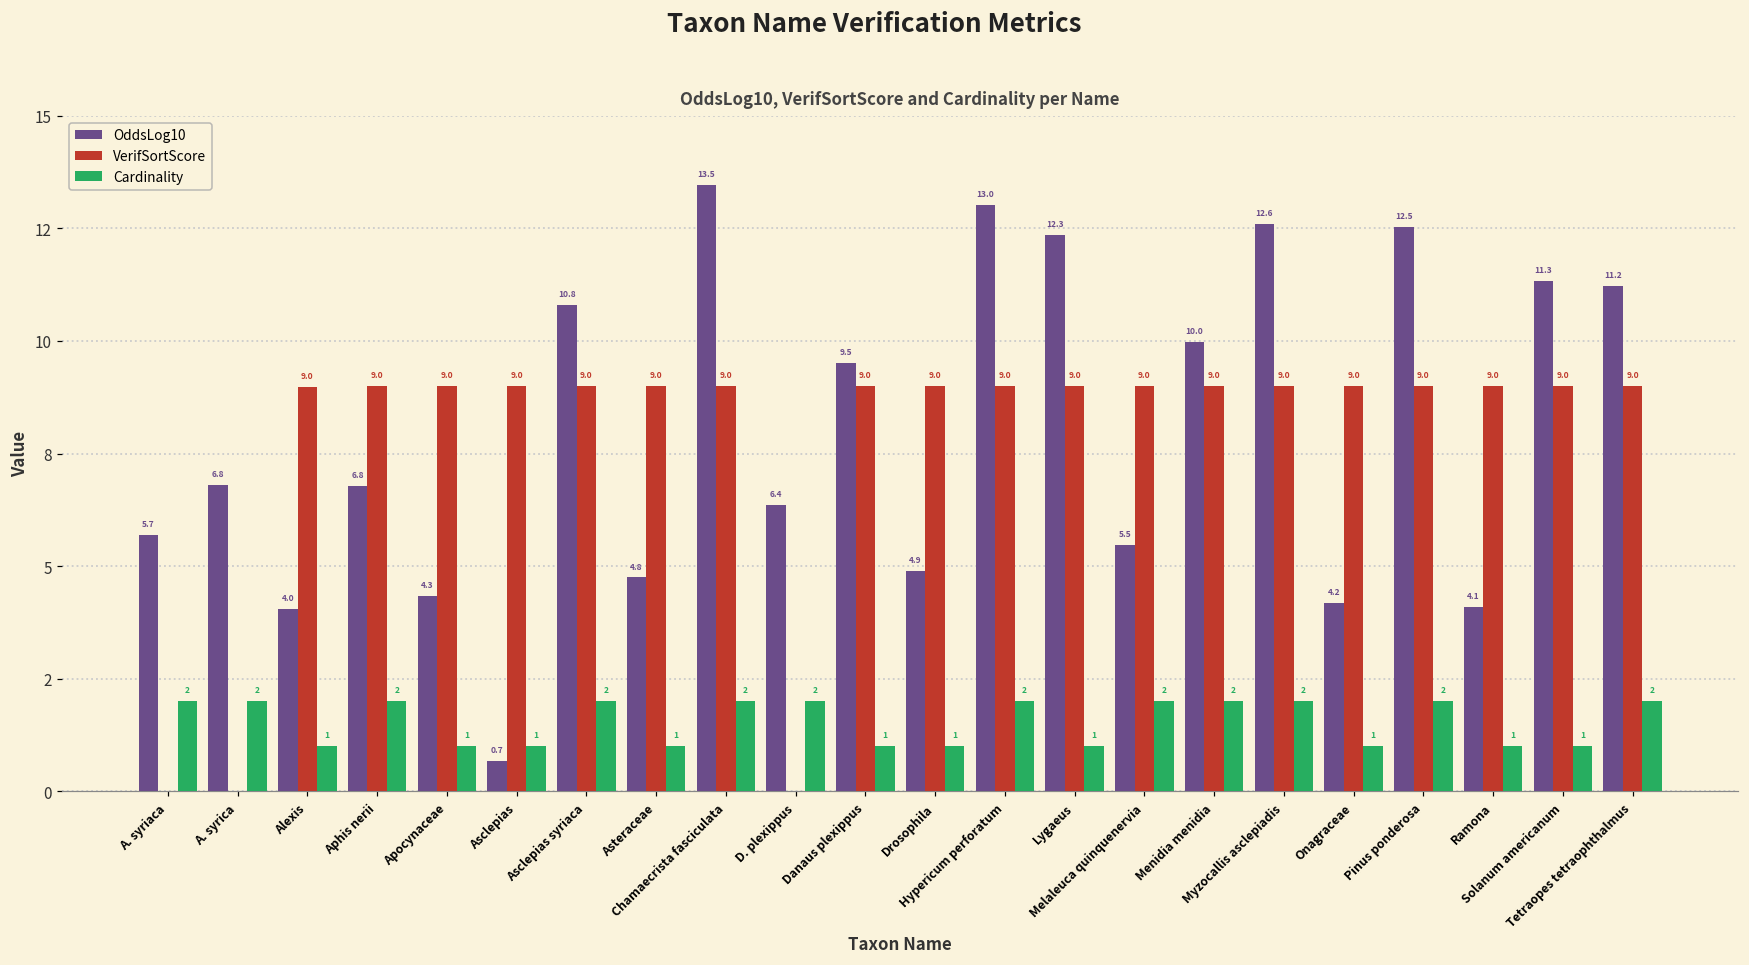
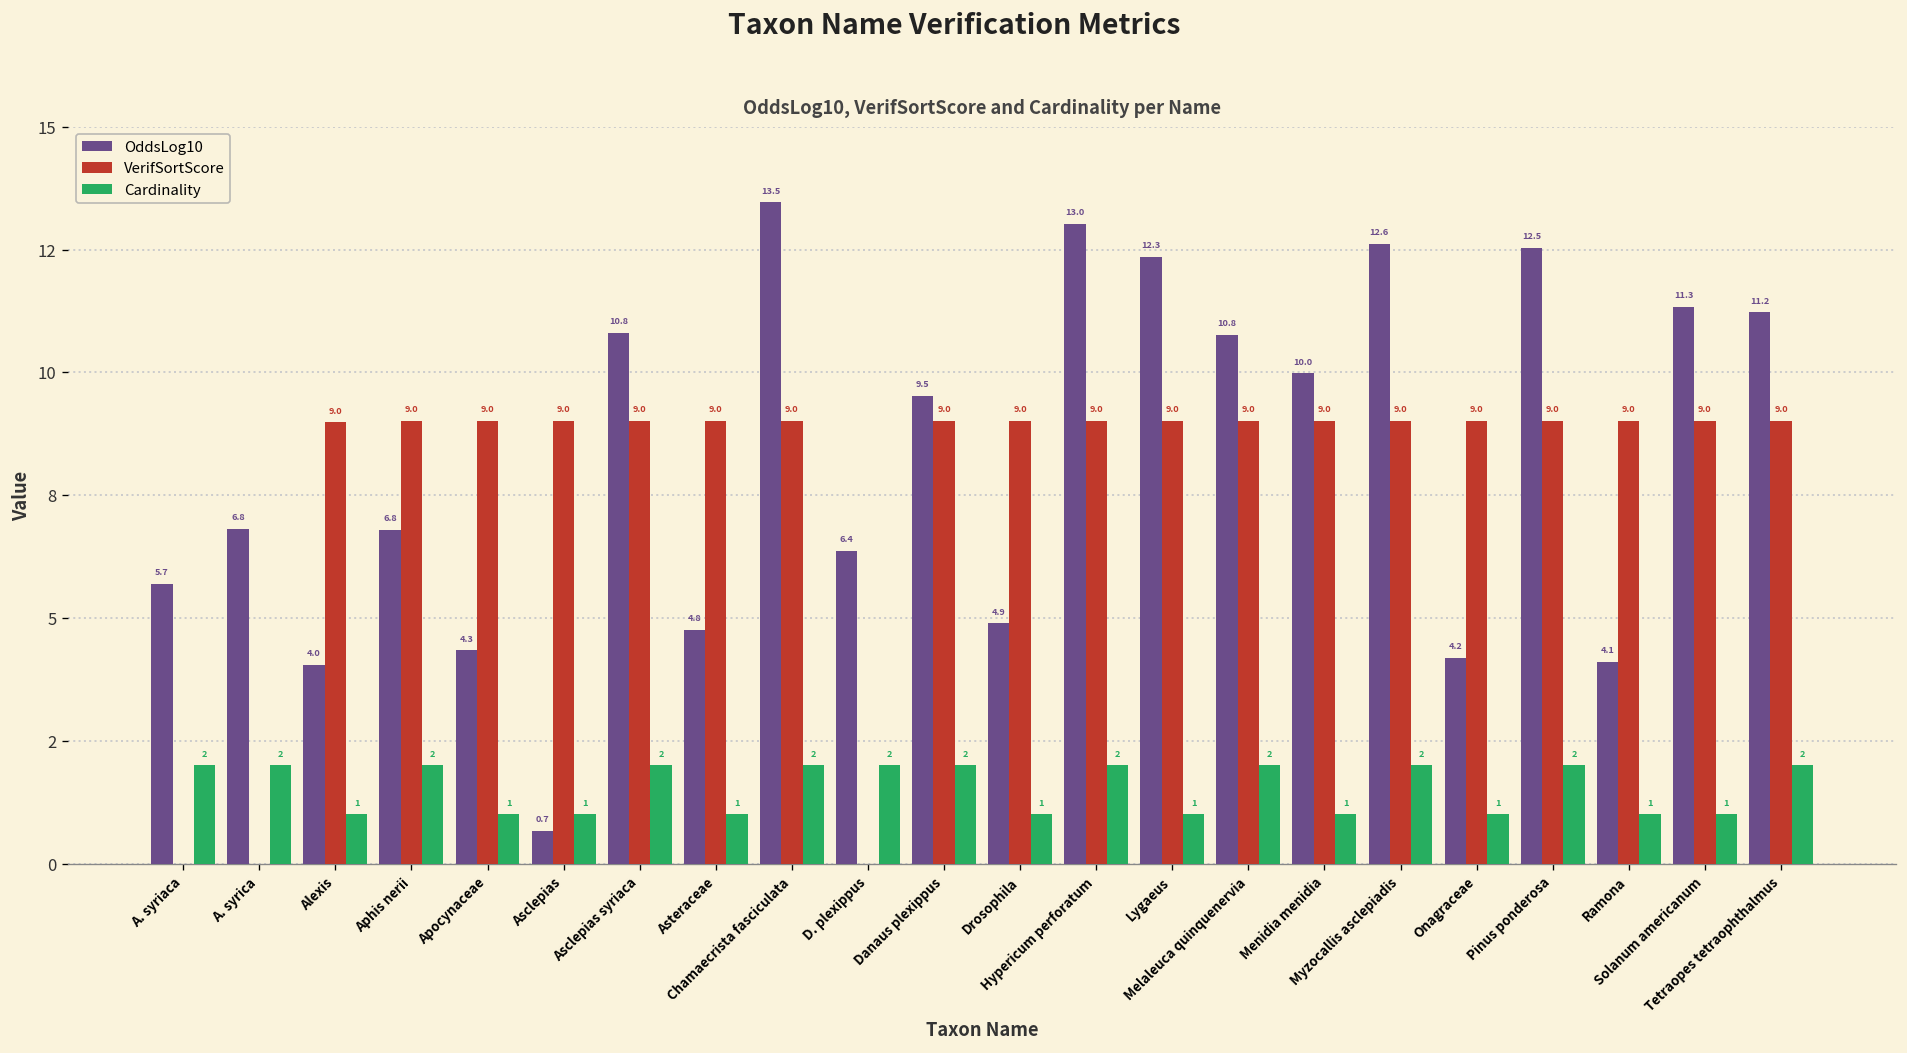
Cardinality, Danaus plexippus: 1 -> 2
OddsLog10, Melaleuca quinquenervia: 5.5 -> 10.8
Cardinality, Menidia menidia: 2 -> 1
